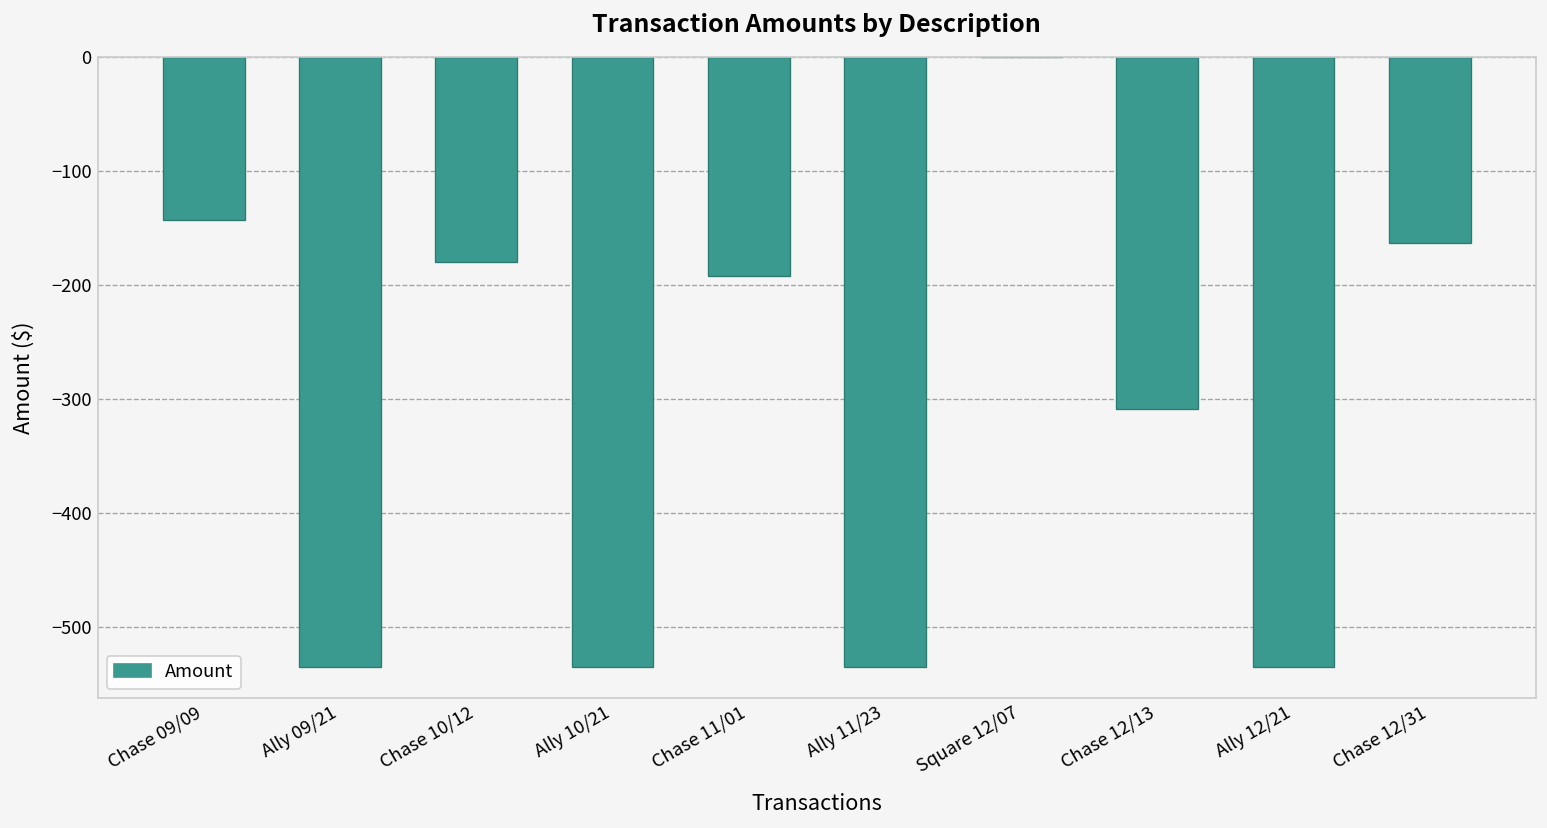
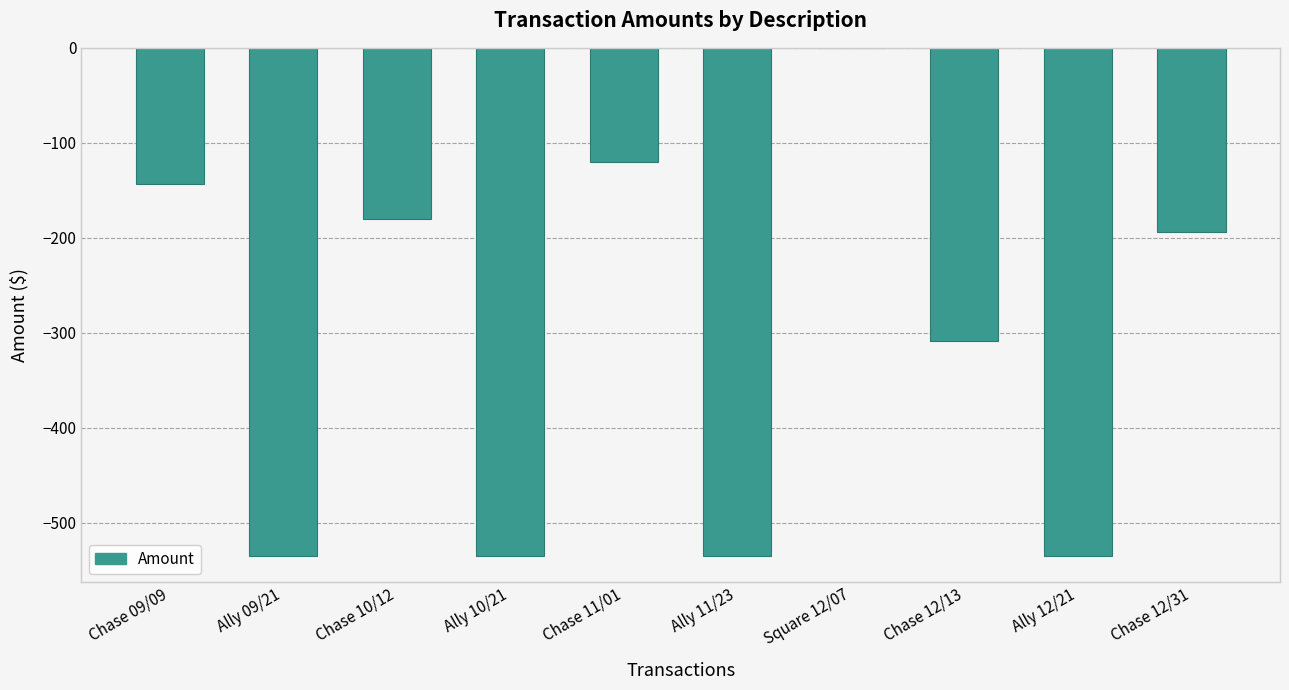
Chase 11/01: -190 -> -120
Chase 12/31: -160 -> -190
